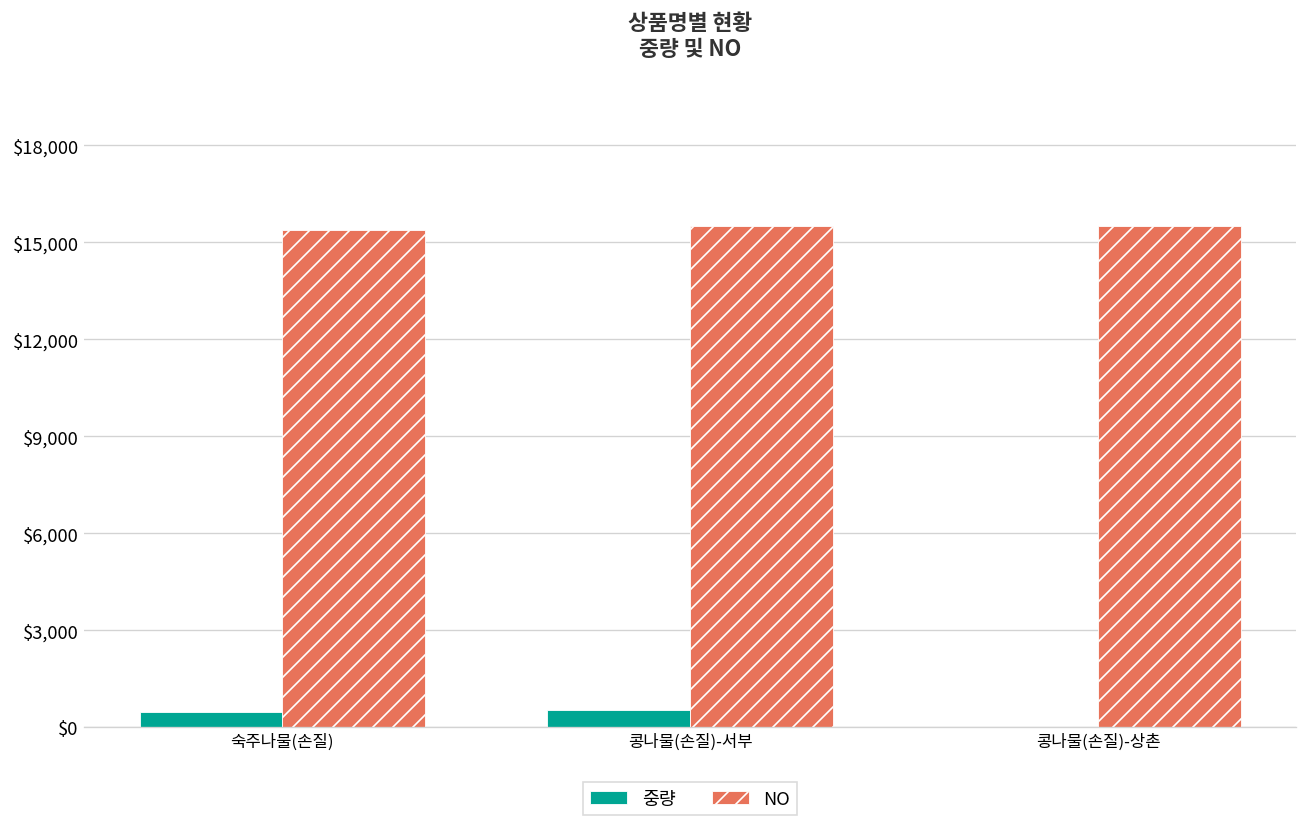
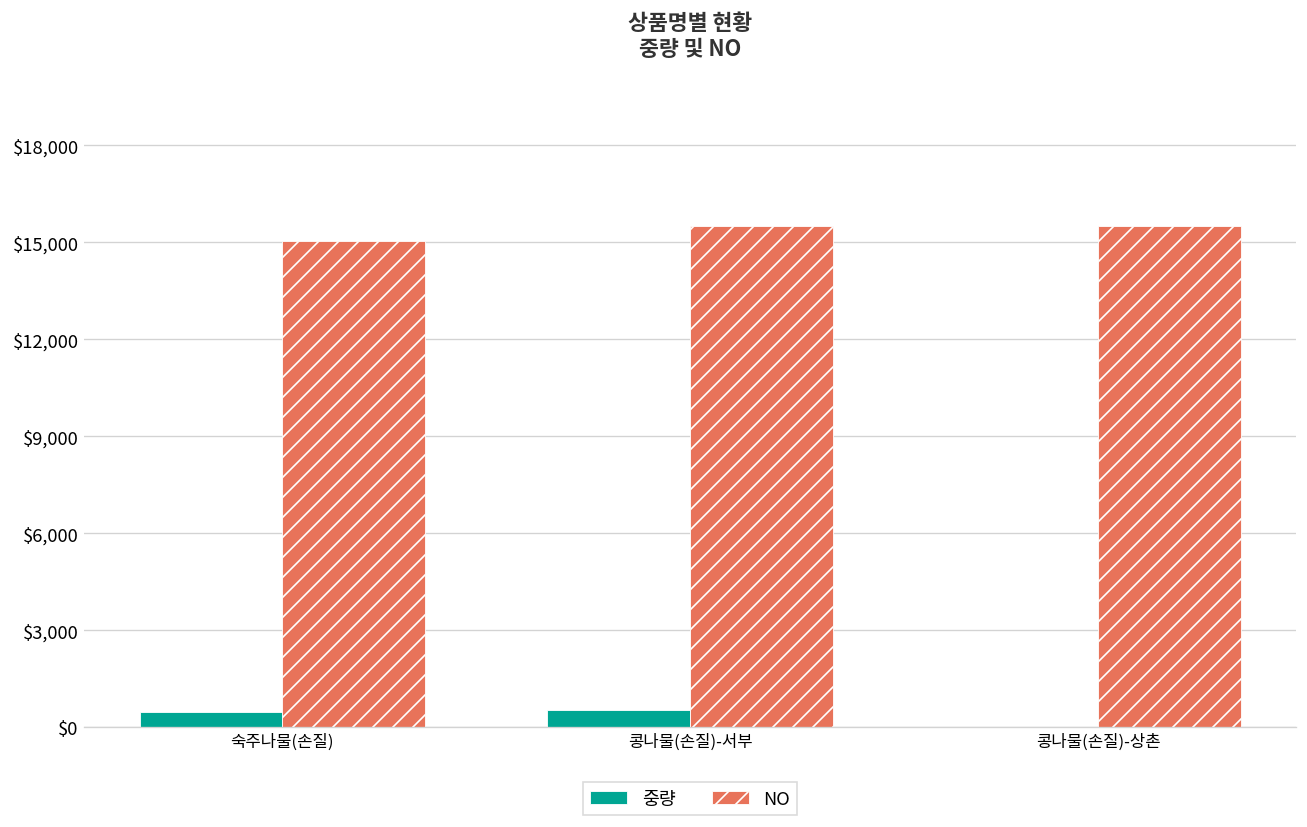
NO, 숙주나물(손질): $15,400 -> $15,000
